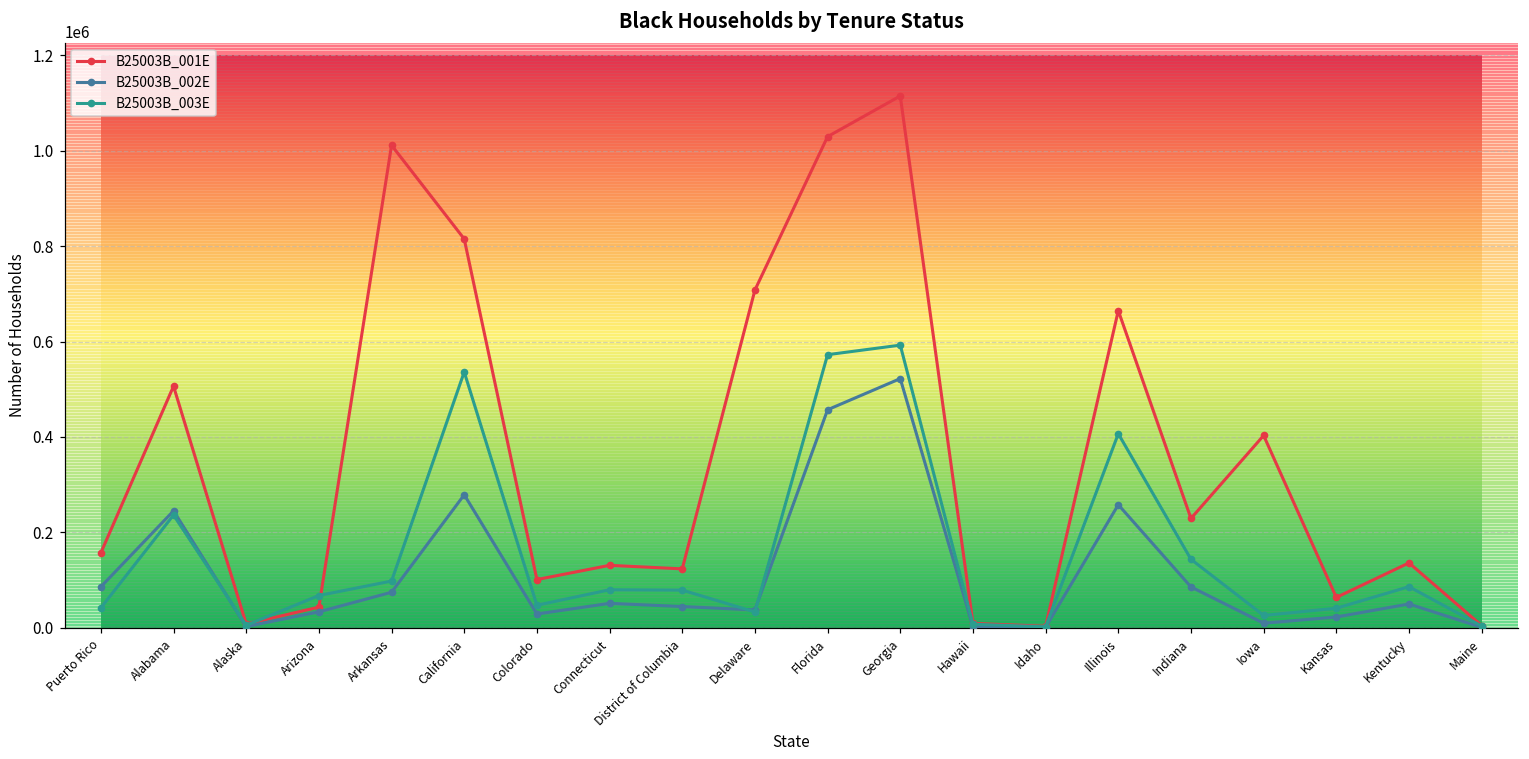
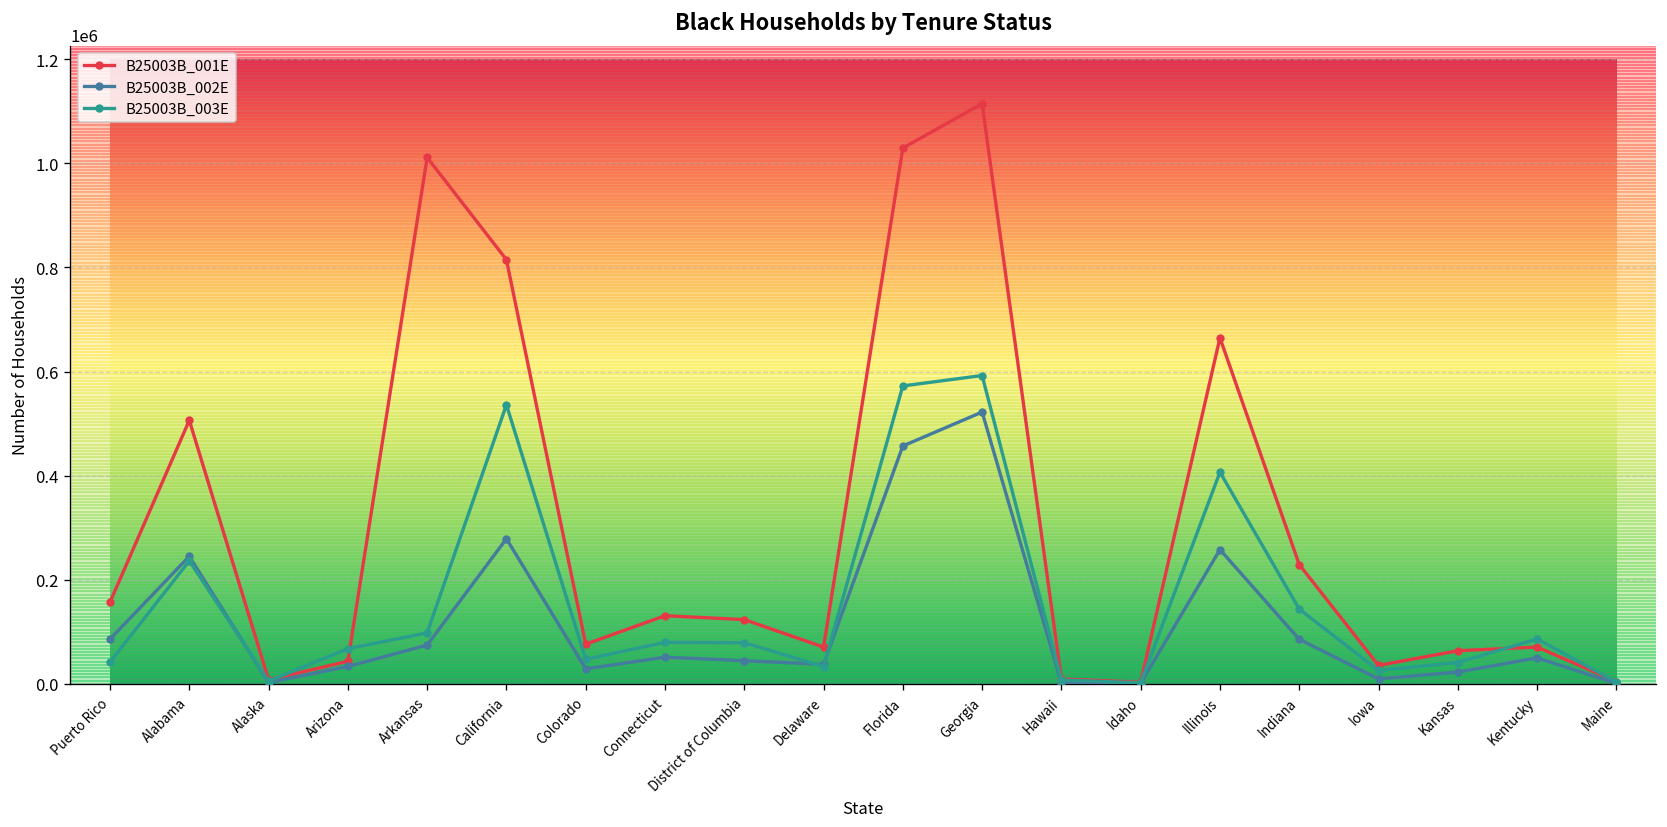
B25003B_001E, Colorado: 100000 -> 80000
B25003B_001E, Delaware: 710000 -> 70000
B25003B_001E, Iowa: 400000 -> 40000
B25003B_001E, Kentucky: 140000 -> 70000
